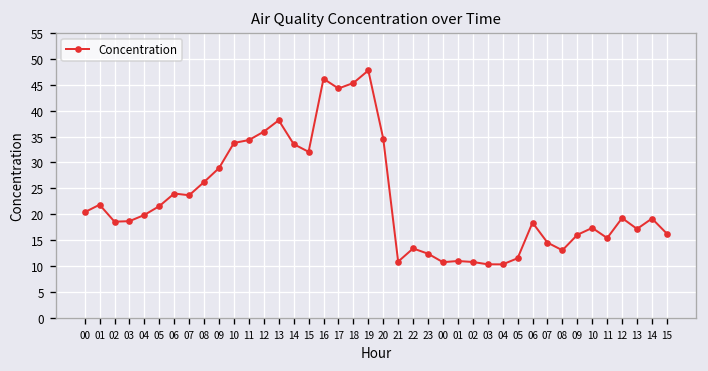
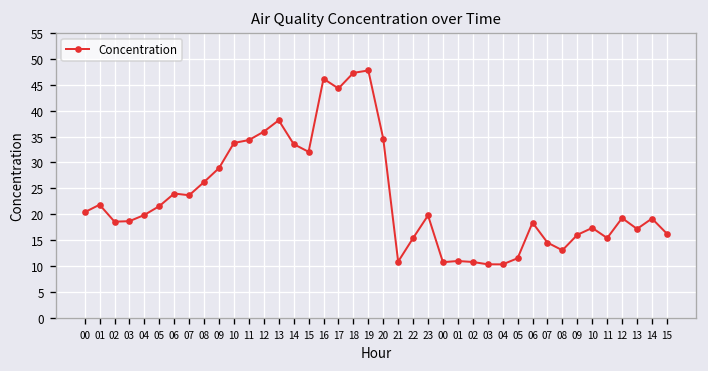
18: 45 -> 47
22: 13 -> 15
23: 12 -> 20
